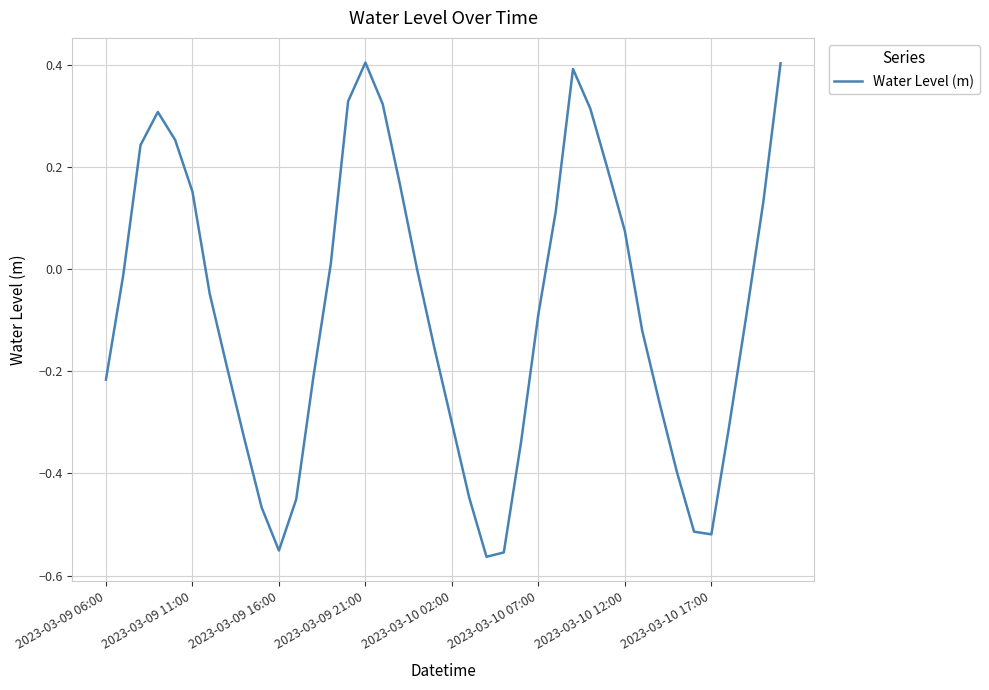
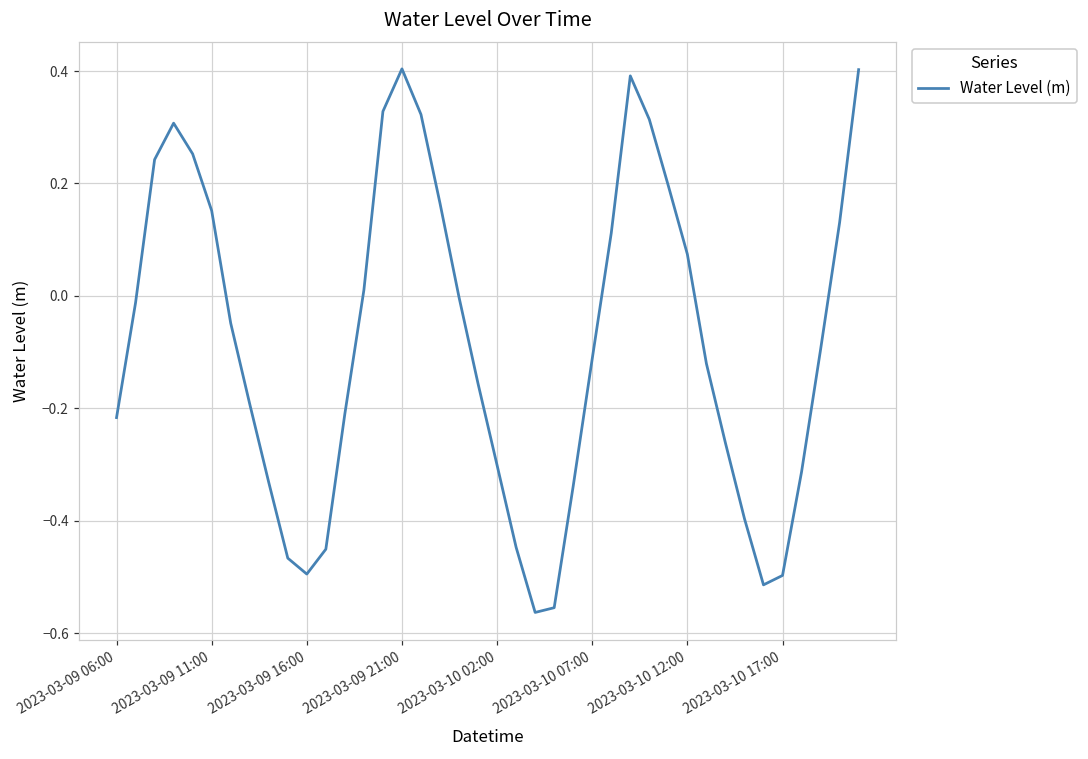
2023-03-09 16:00: -0.55 -> -0.49
2023-03-10 07:00: -0.09 -> -0.11
2023-03-10 17:00: -0.52 -> -0.50
